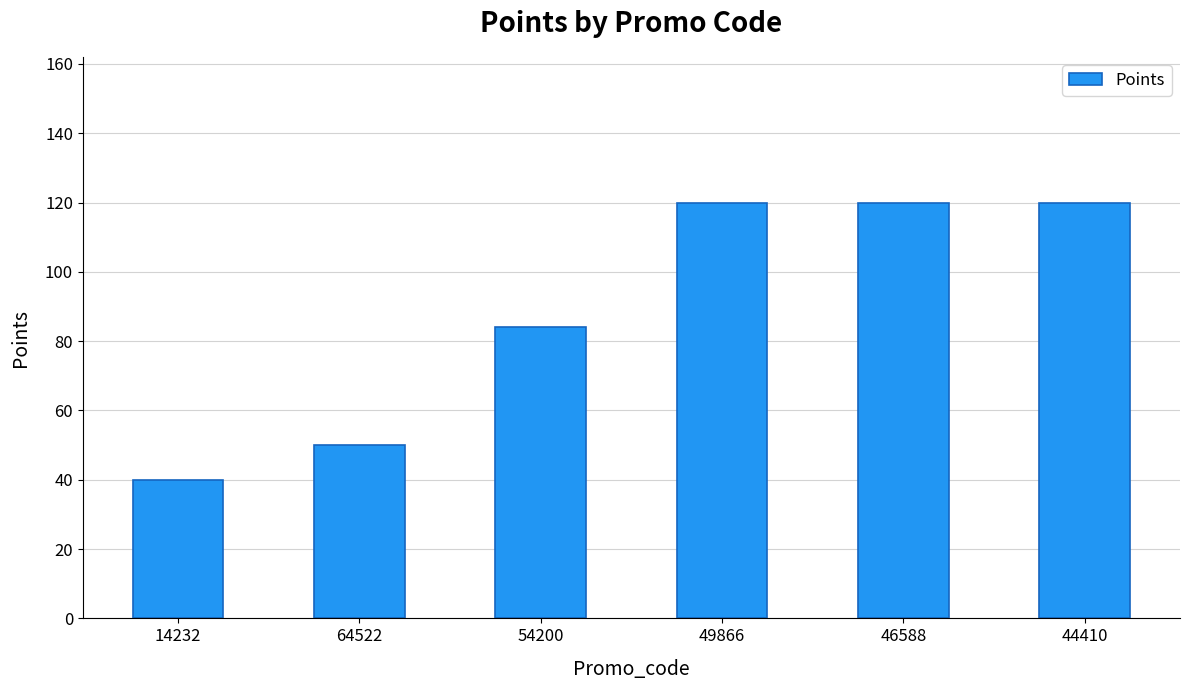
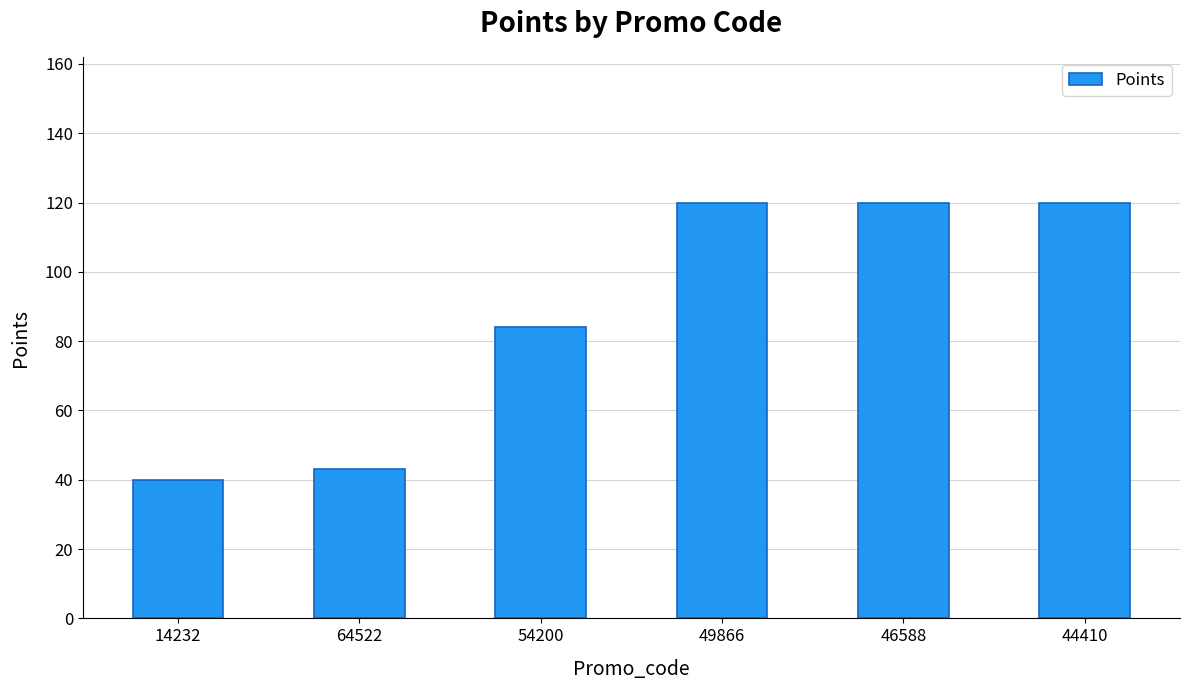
64522: 50 -> 43
